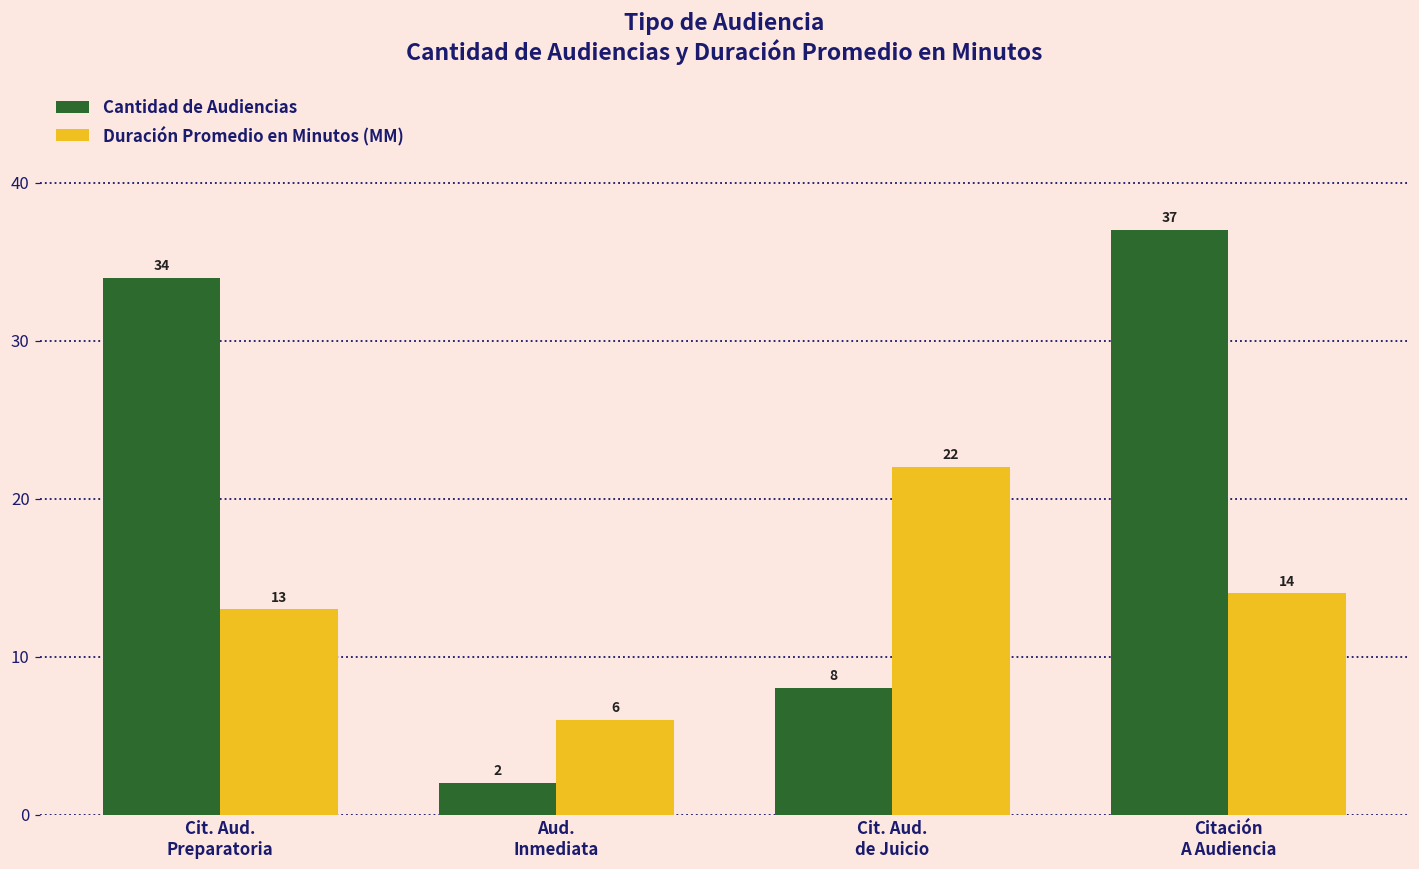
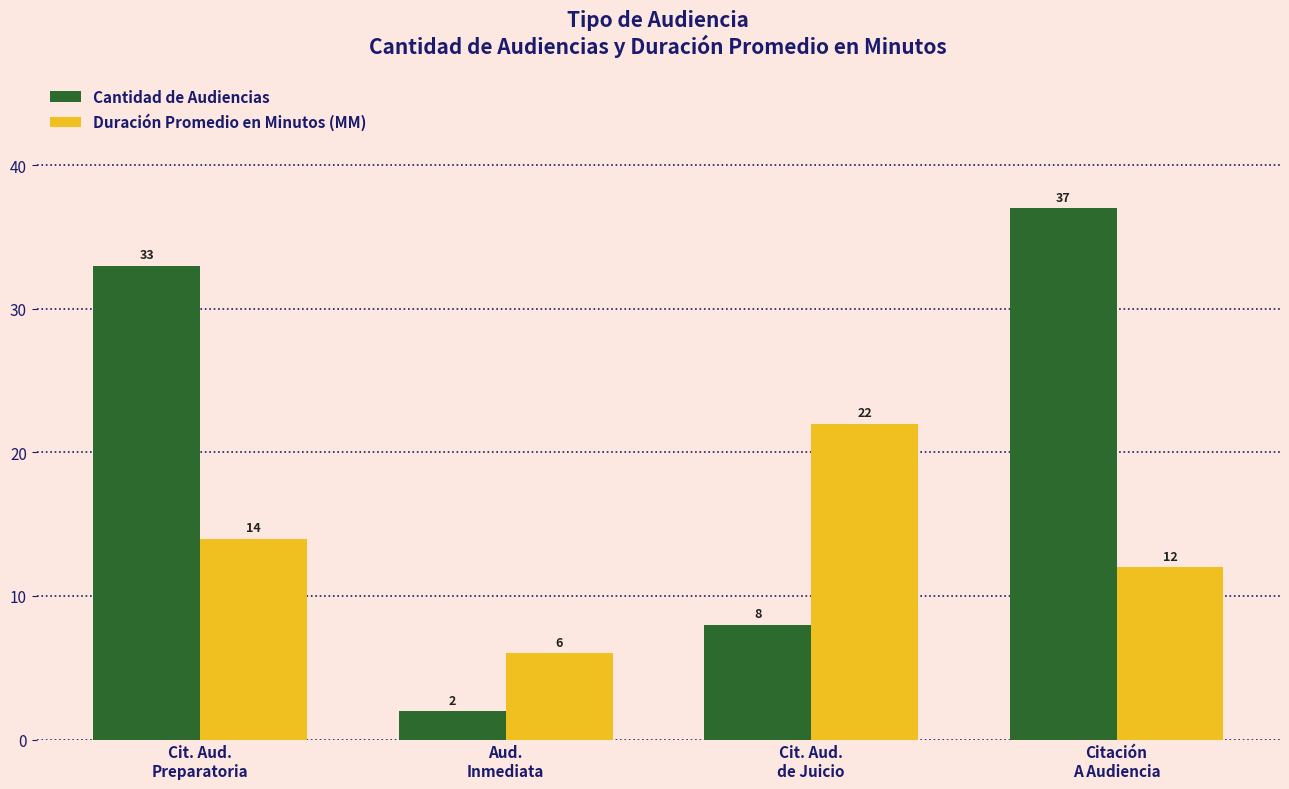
Cantidad de Audiencias, Cit. Aud. Preparatoria: 34 -> 33
Duración Promedio en Minutos (MM), Cit. Aud. Preparatoria: 13 -> 14
Duración Promedio en Minutos (MM), Citación A Audiencia: 14 -> 12
